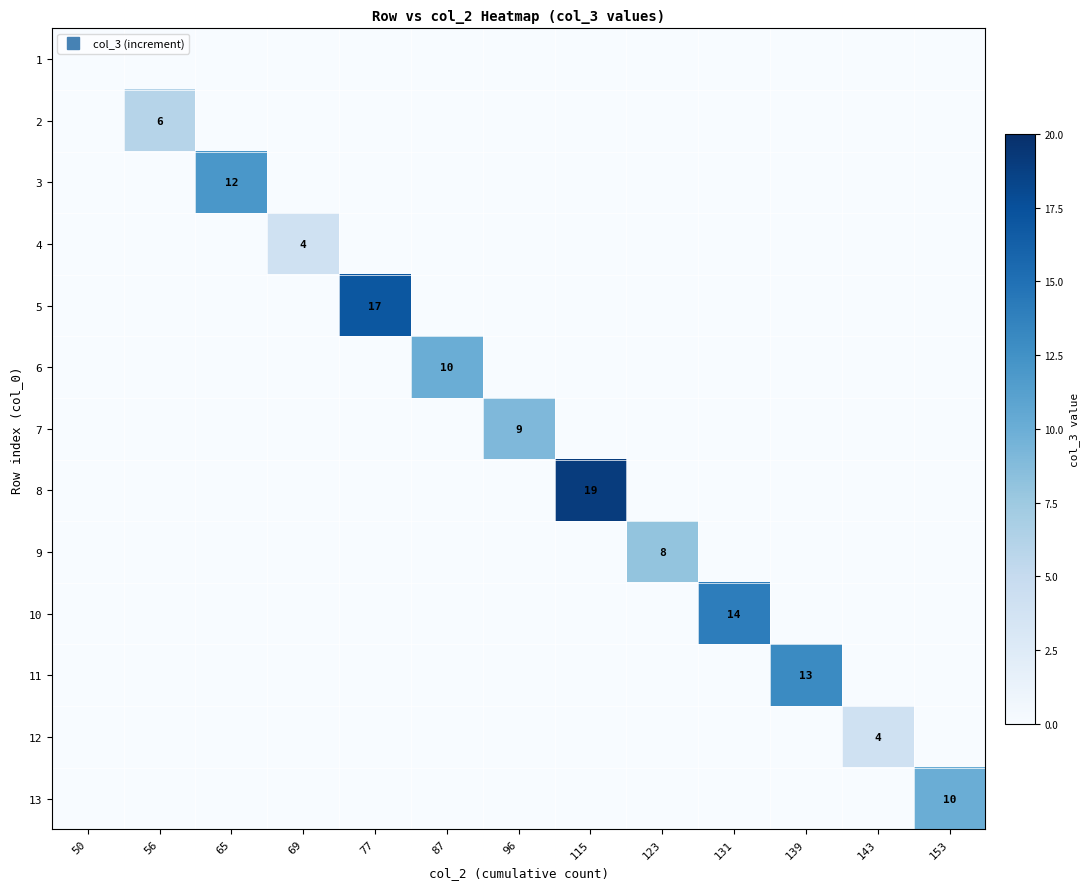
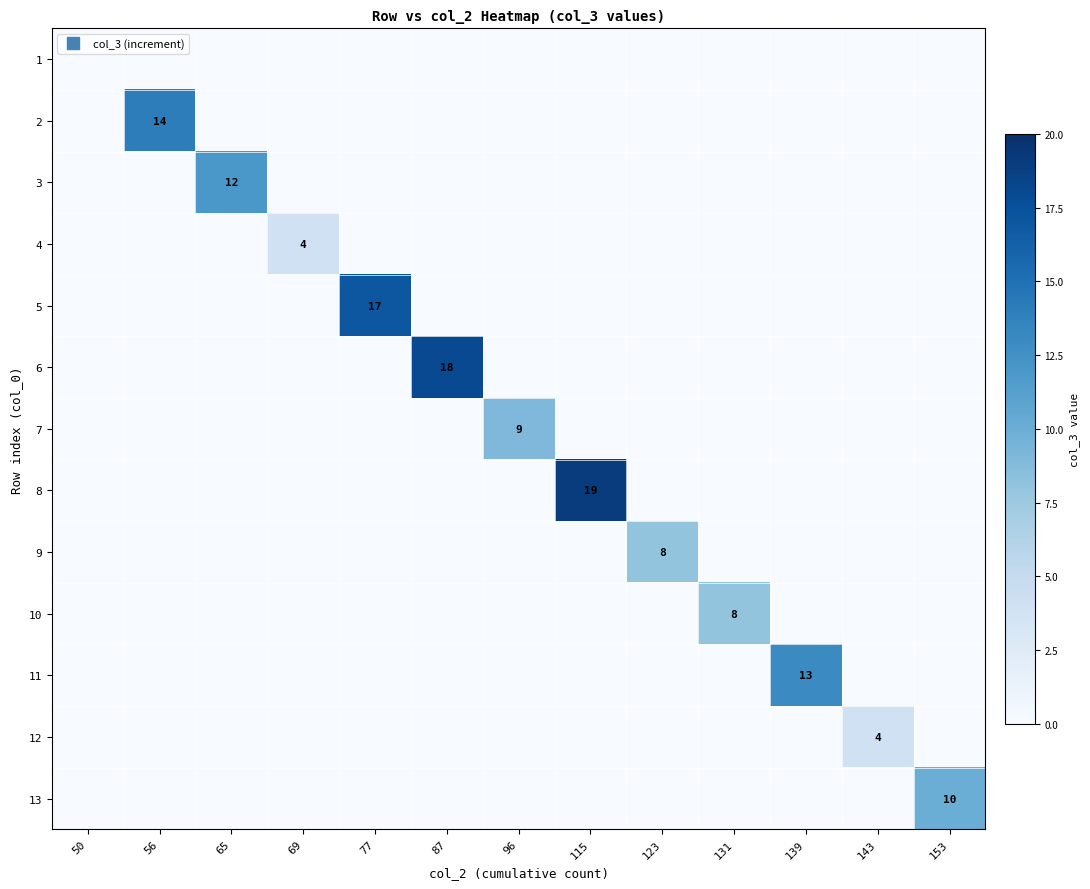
2, 56: 6 -> 14
6, 87: 10 -> 18
10, 131: 14 -> 8
